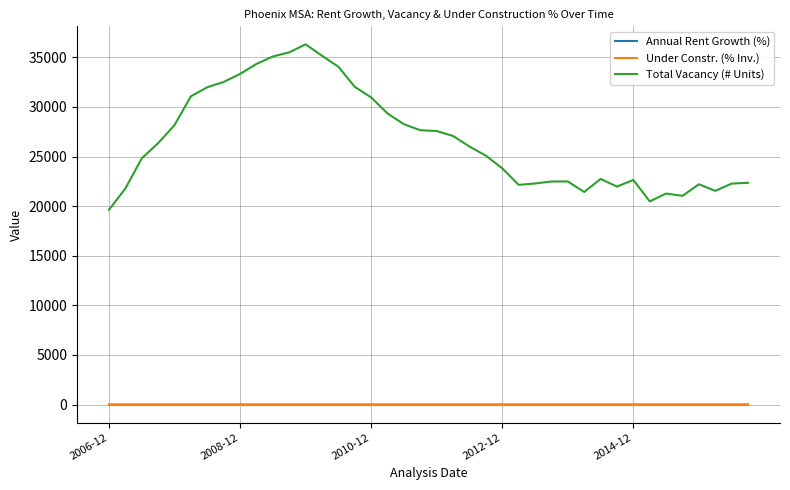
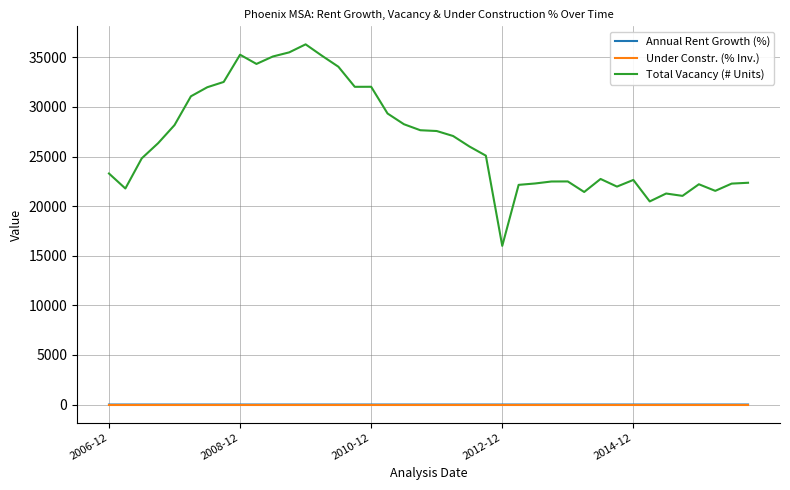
Total Vacancy (# Units), 2006-12: 20000 -> 23000
Total Vacancy (# Units), 2008-12: 33000 -> 35000
Total Vacancy (# Units), 2010-12: 31000 -> 32000
Total Vacancy (# Units), 2012-12: 24000 -> 16000
